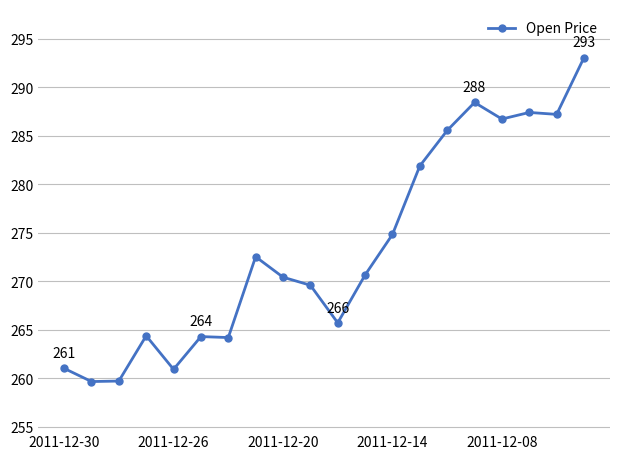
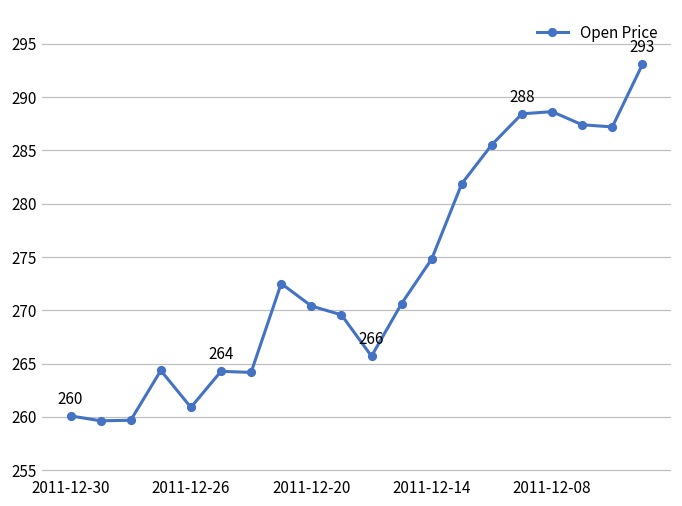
2011-12-30: 261 -> 260
2011-12-08: 287 -> 289
